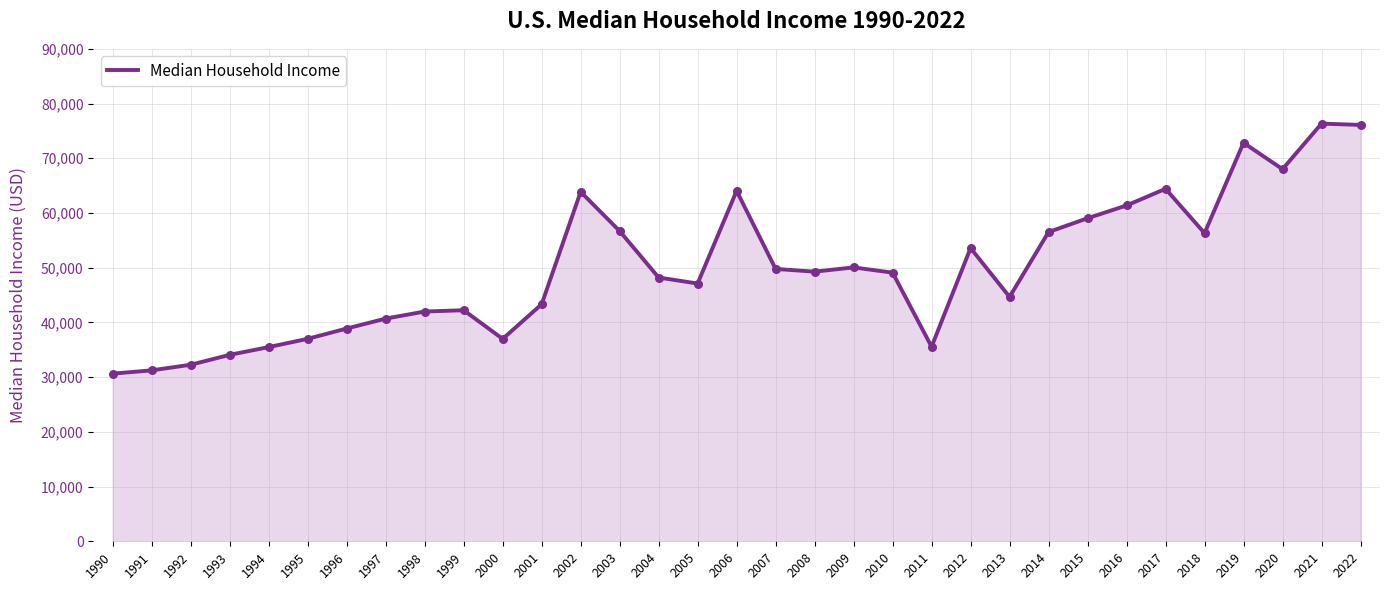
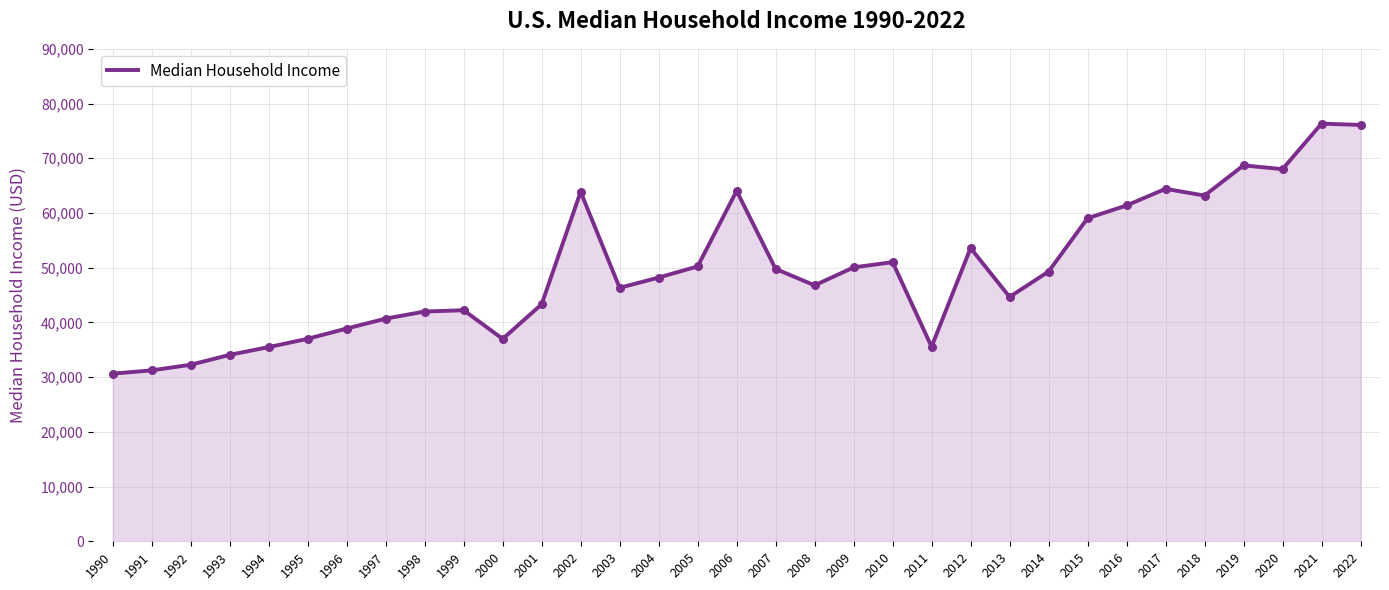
2003: 57,000 -> 46,000
2005: 47,000 -> 50,000
2008: 49,000 -> 47,000
2010: 49,000 -> 51,000
2014: 57,000 -> 49,000
2018: 56,000 -> 63,000
2019: 73,000 -> 69,000
